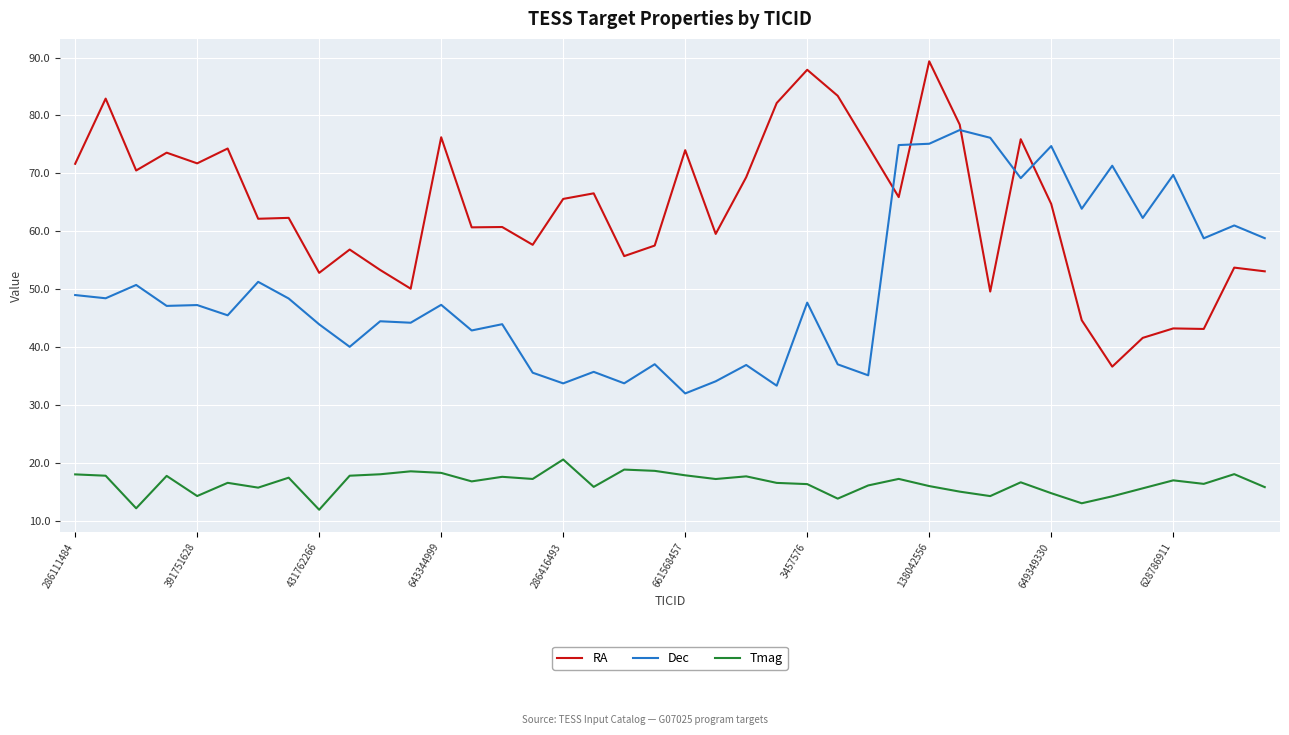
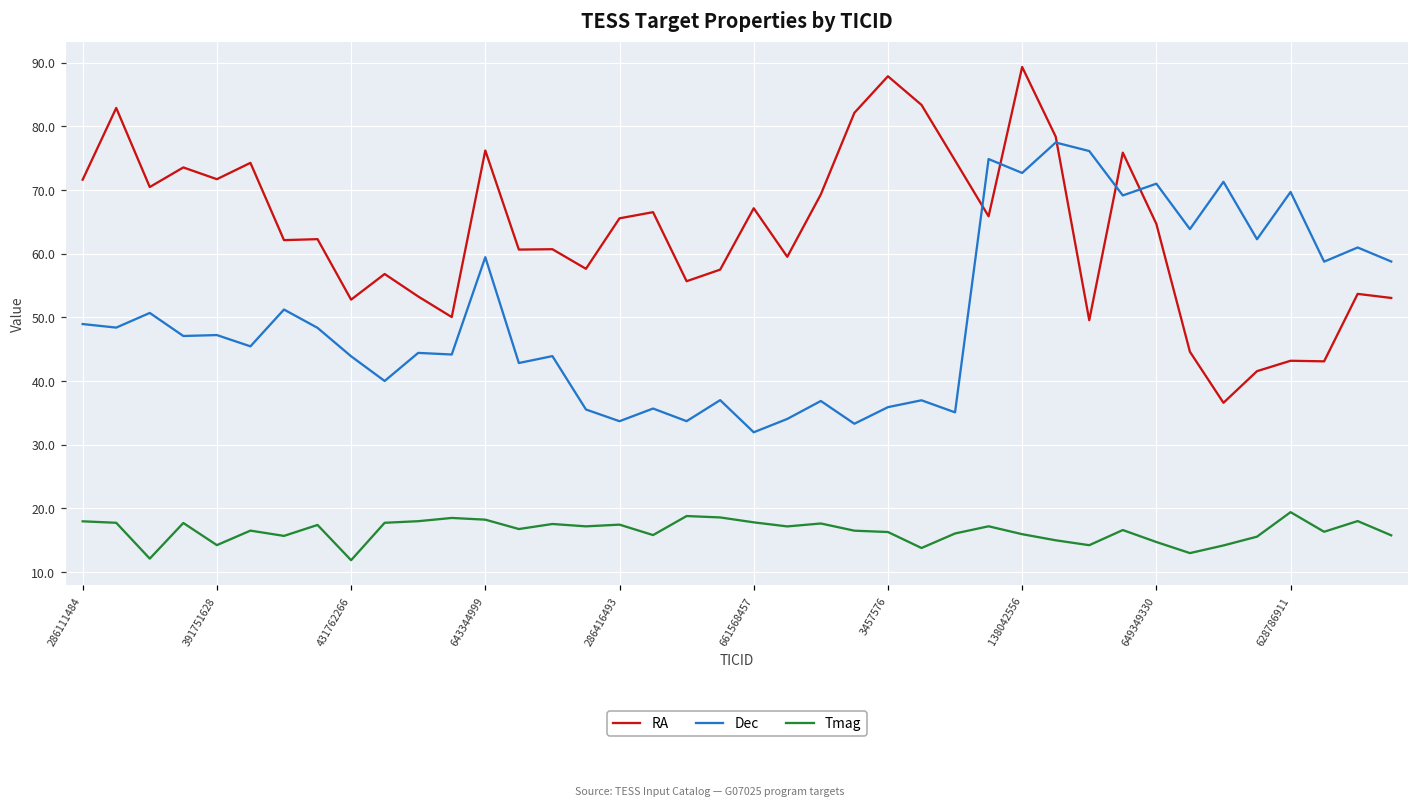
Dec, 643344999: 47 -> 59
Tmag, 286416493: 21 -> 17
RA, 661568457: 74 -> 67
Dec, 3457576: 48 -> 36
Dec, 138042556: 75 -> 73
Dec, 649349330: 75 -> 71
Tmag, 628786911: 17 -> 19
